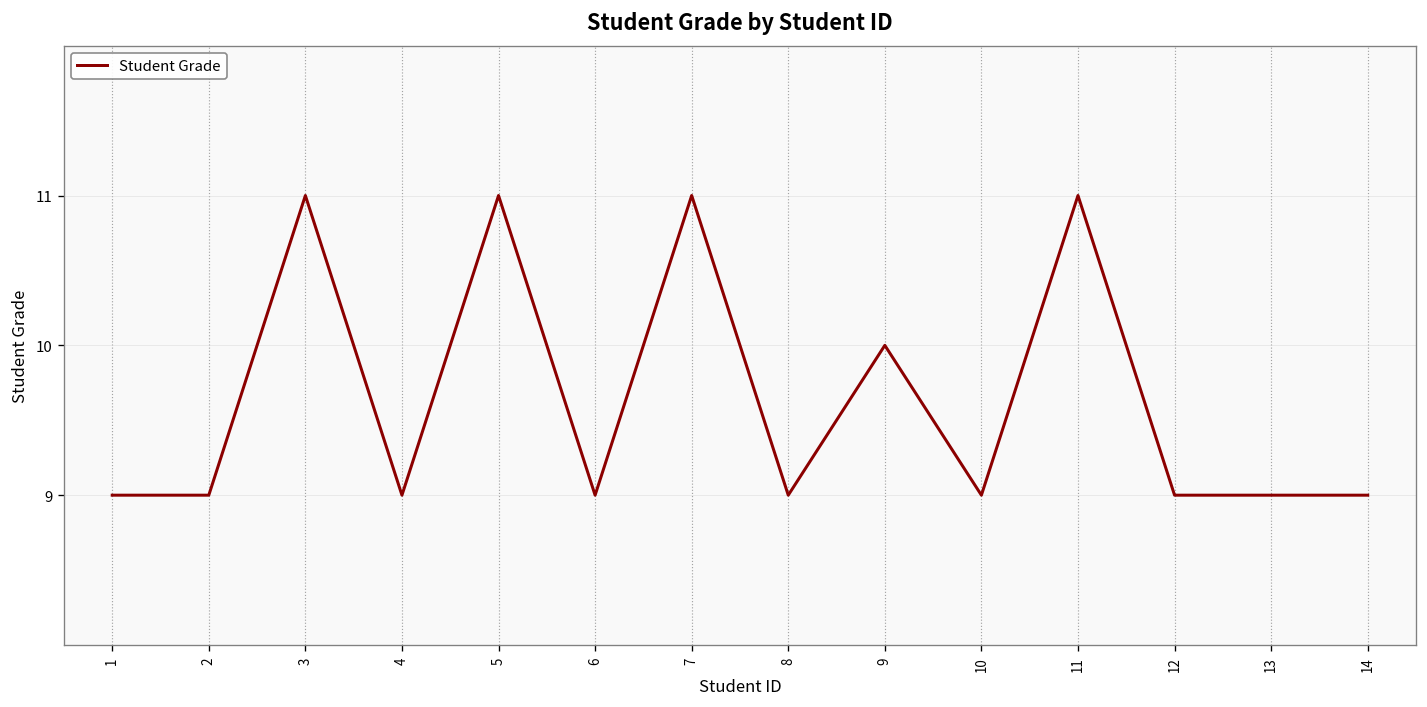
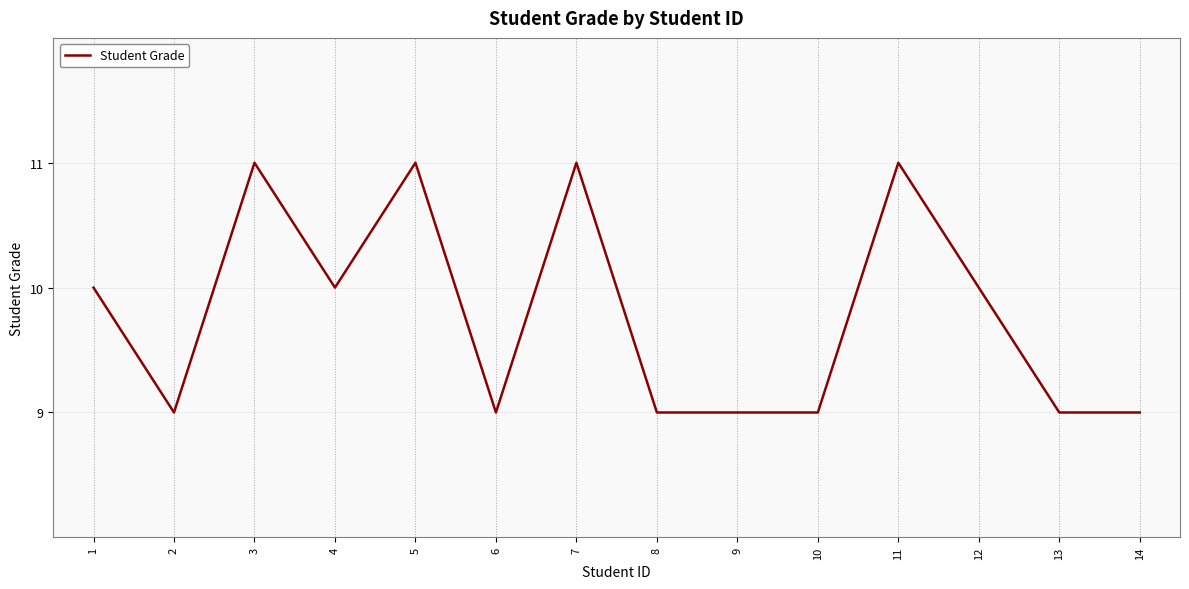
1: 9 -> 10
4: 9 -> 10
9: 10 -> 9
12: 9 -> 10
